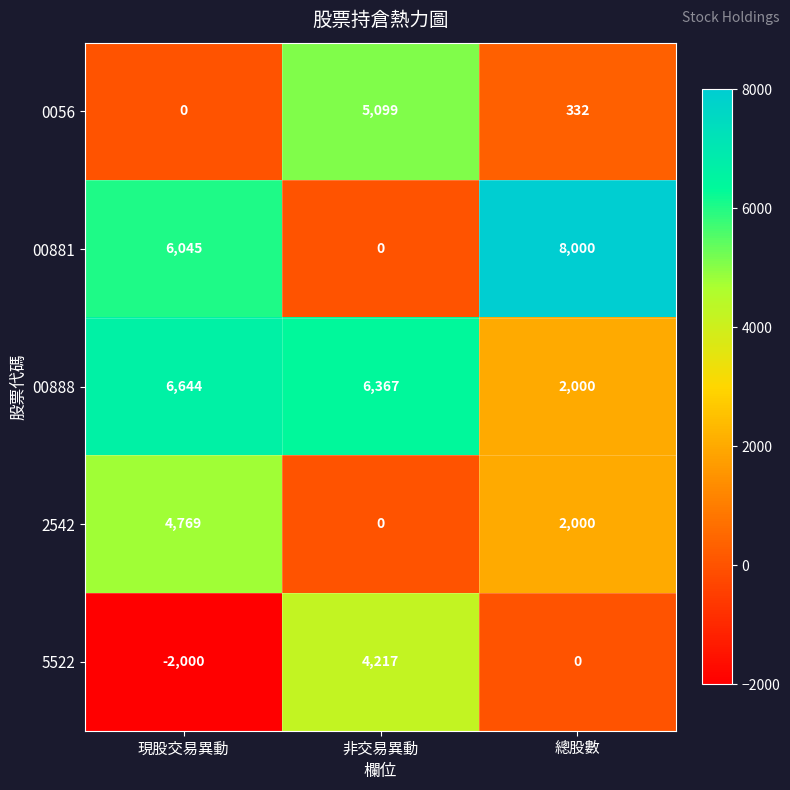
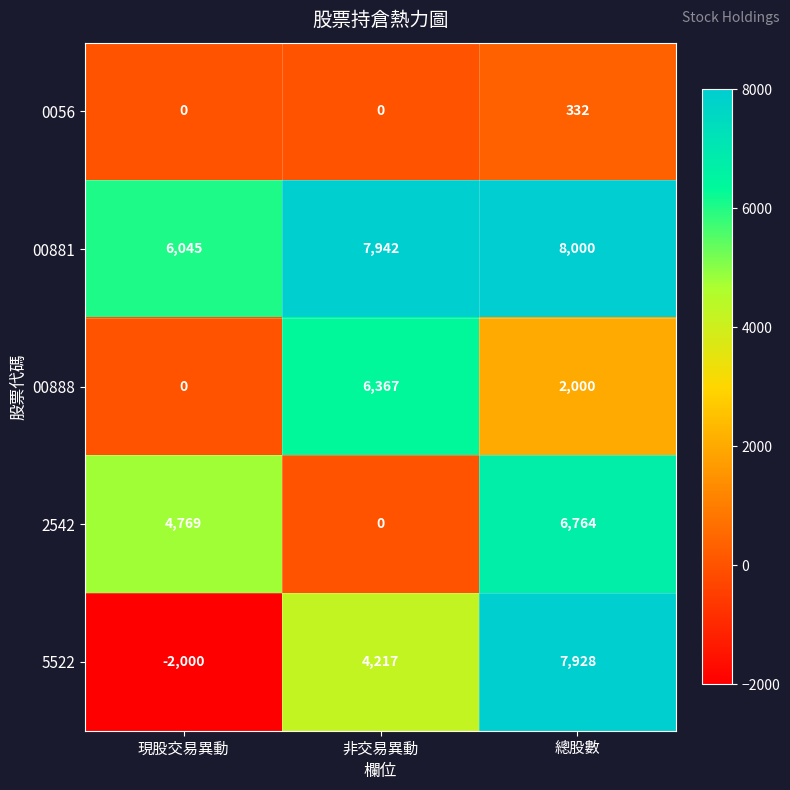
0056, 非交易異動: 5,099 -> 0
00881, 非交易異動: 0 -> 7,942
00888, 現股交易異動: 6,644 -> 0
2542, 總股數: 2,000 -> 6,764
5522, 總股數: 0 -> 7,928
